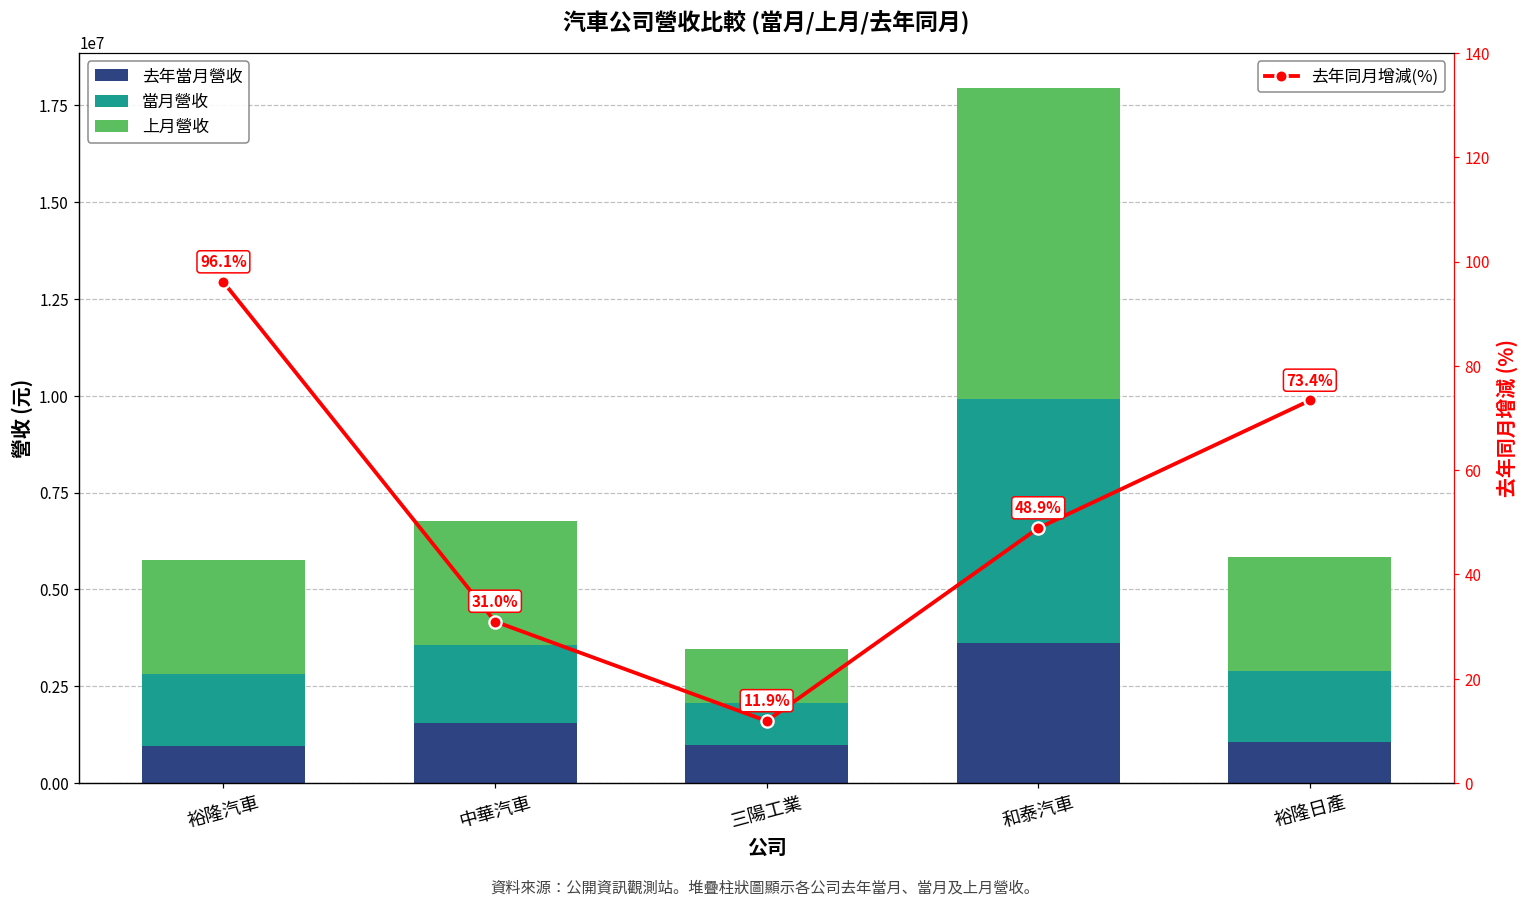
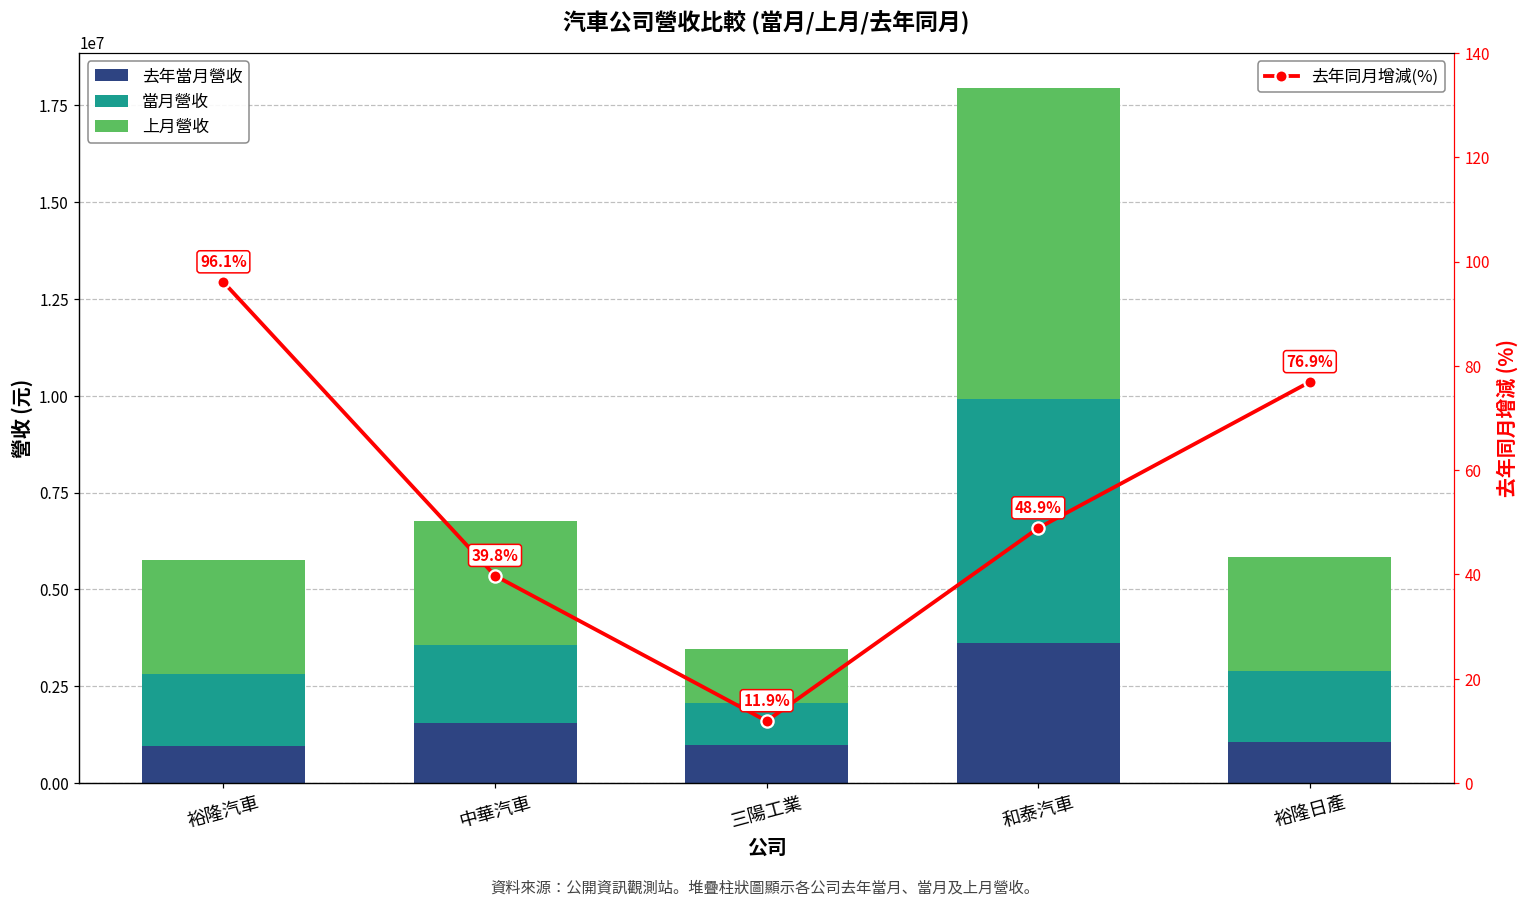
去年同月增減(%), 中華汽車: 31.0% -> 39.8%
去年同月增減(%), 裕隆日產: 73.4% -> 76.9%
